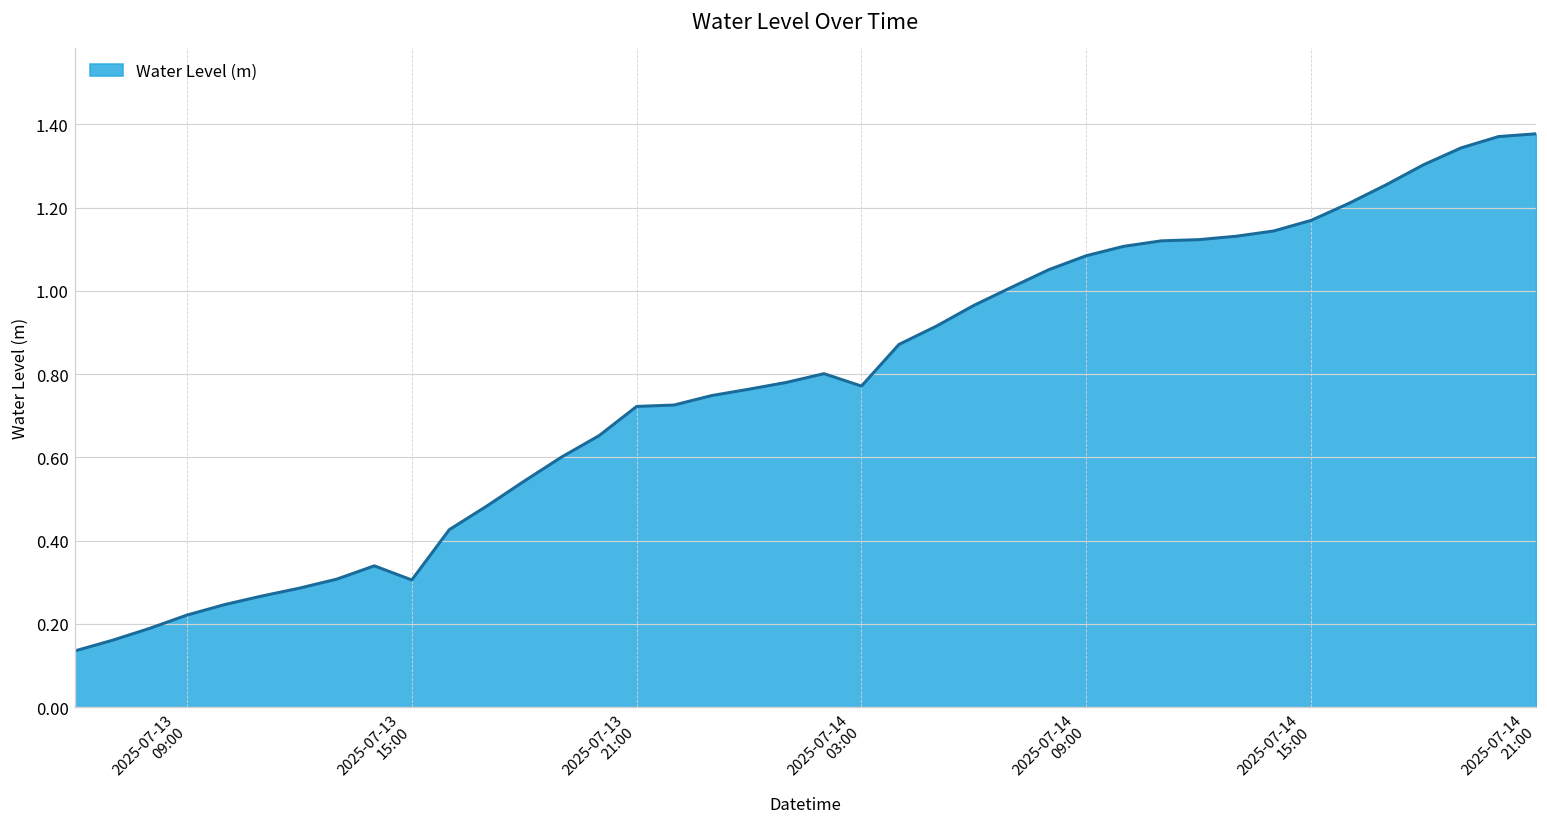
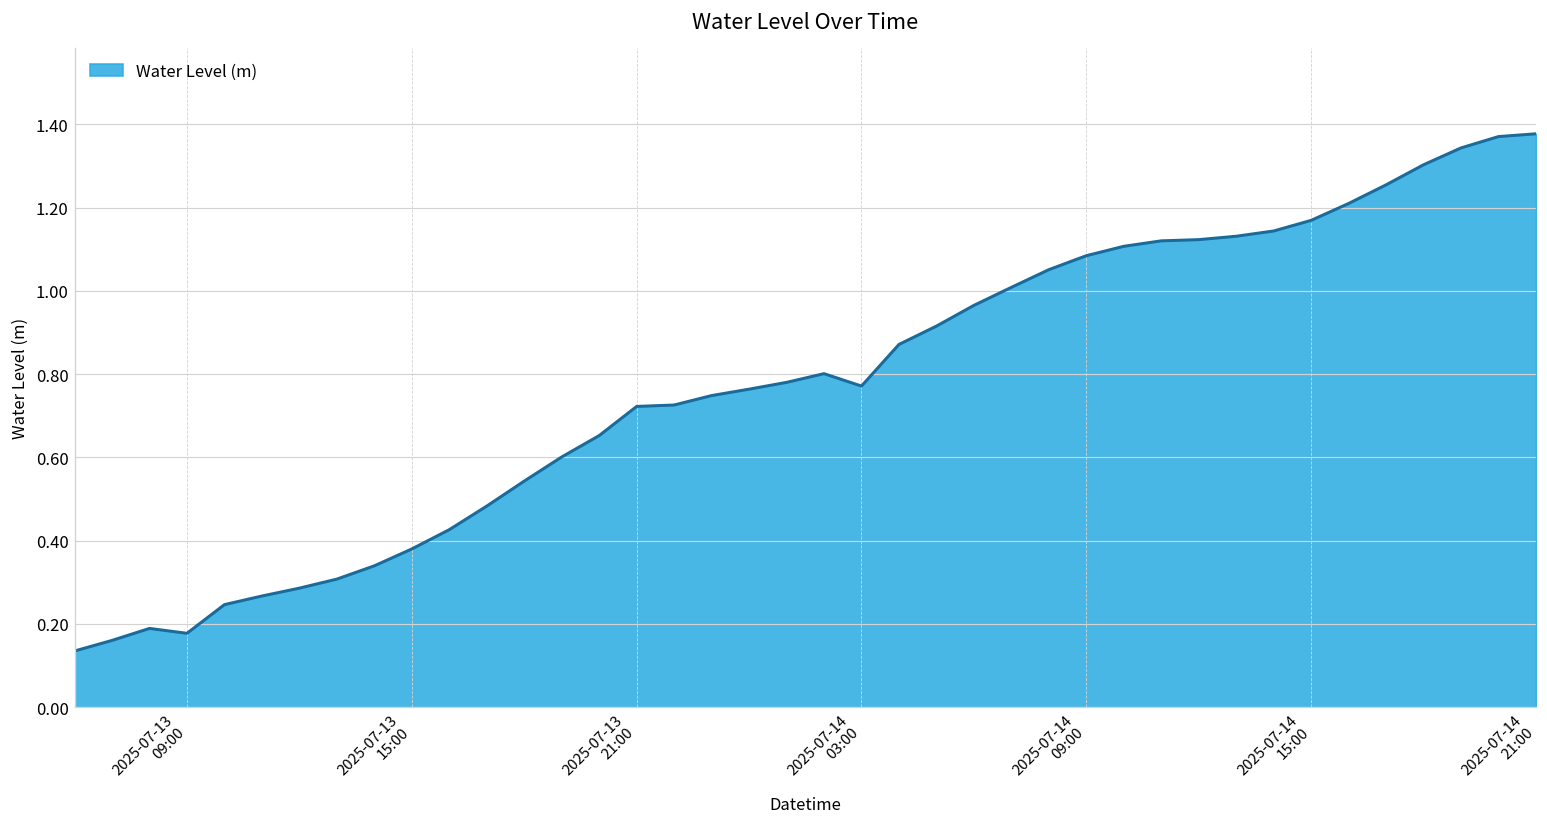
2025-07-13 09:00: 0.22 -> 0.18
2025-07-13 15:00: 0.31 -> 0.38
